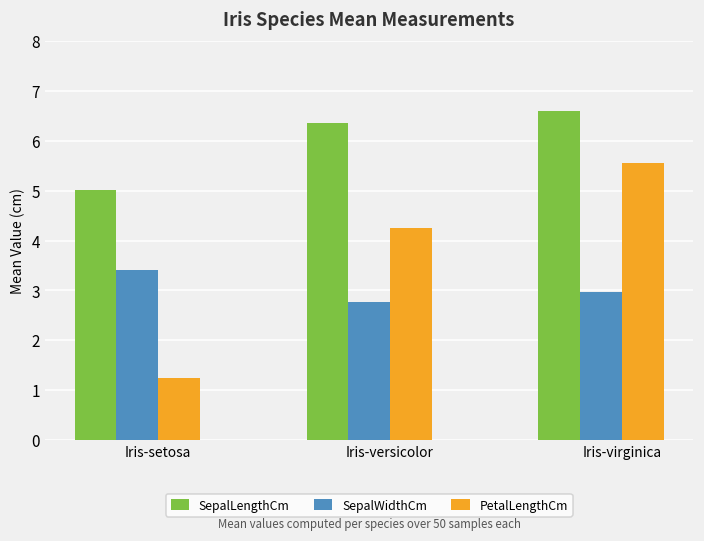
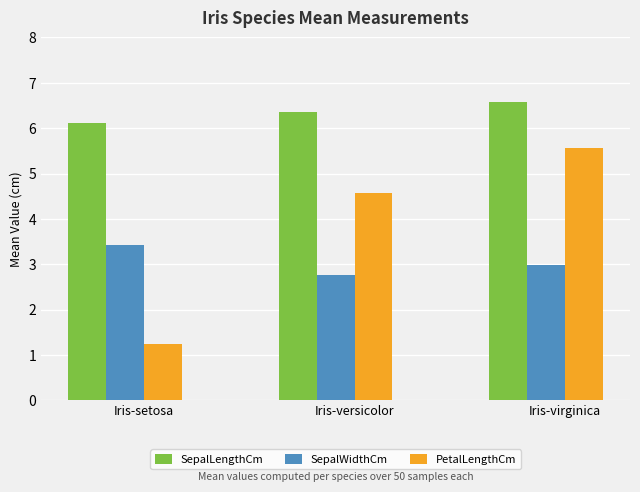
SepalLengthCm, Iris-setosa: 5.0 -> 6.1
PetalLengthCm, Iris-versicolor: 4.3 -> 4.6
